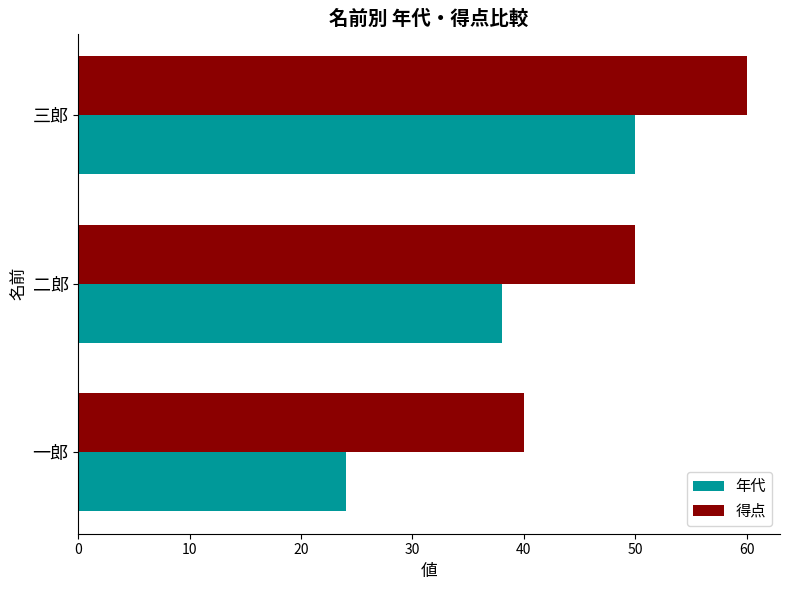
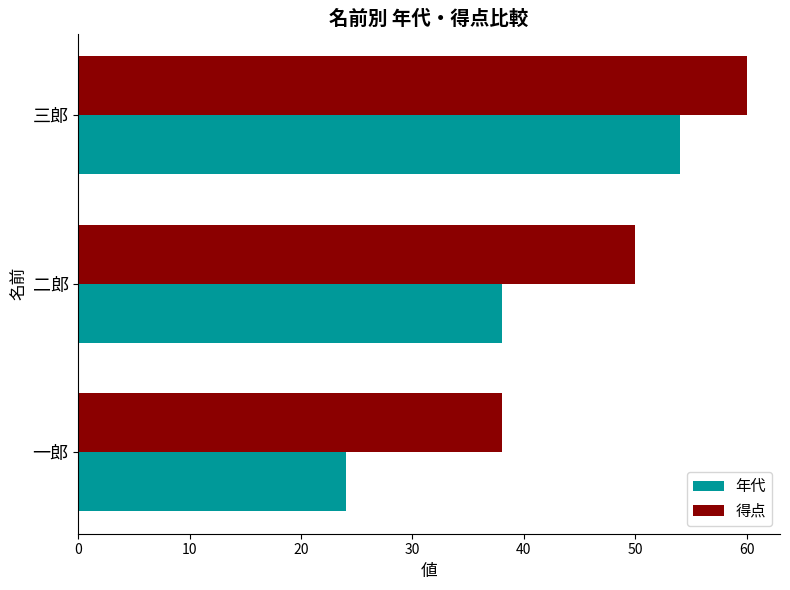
年代, 三郎: 50 -> 54
得点, 一郎: 40 -> 38
